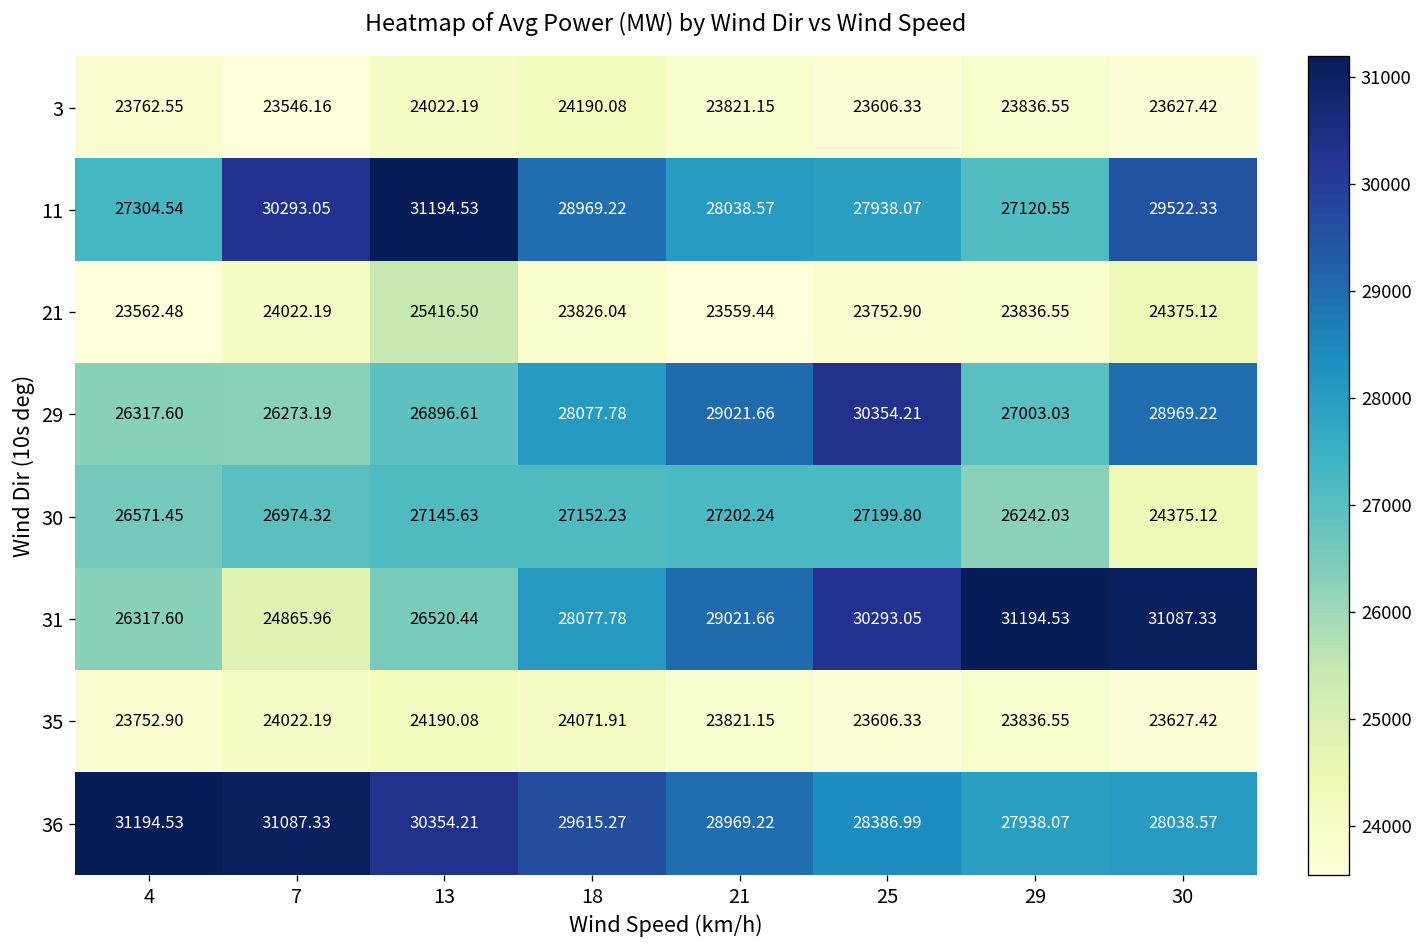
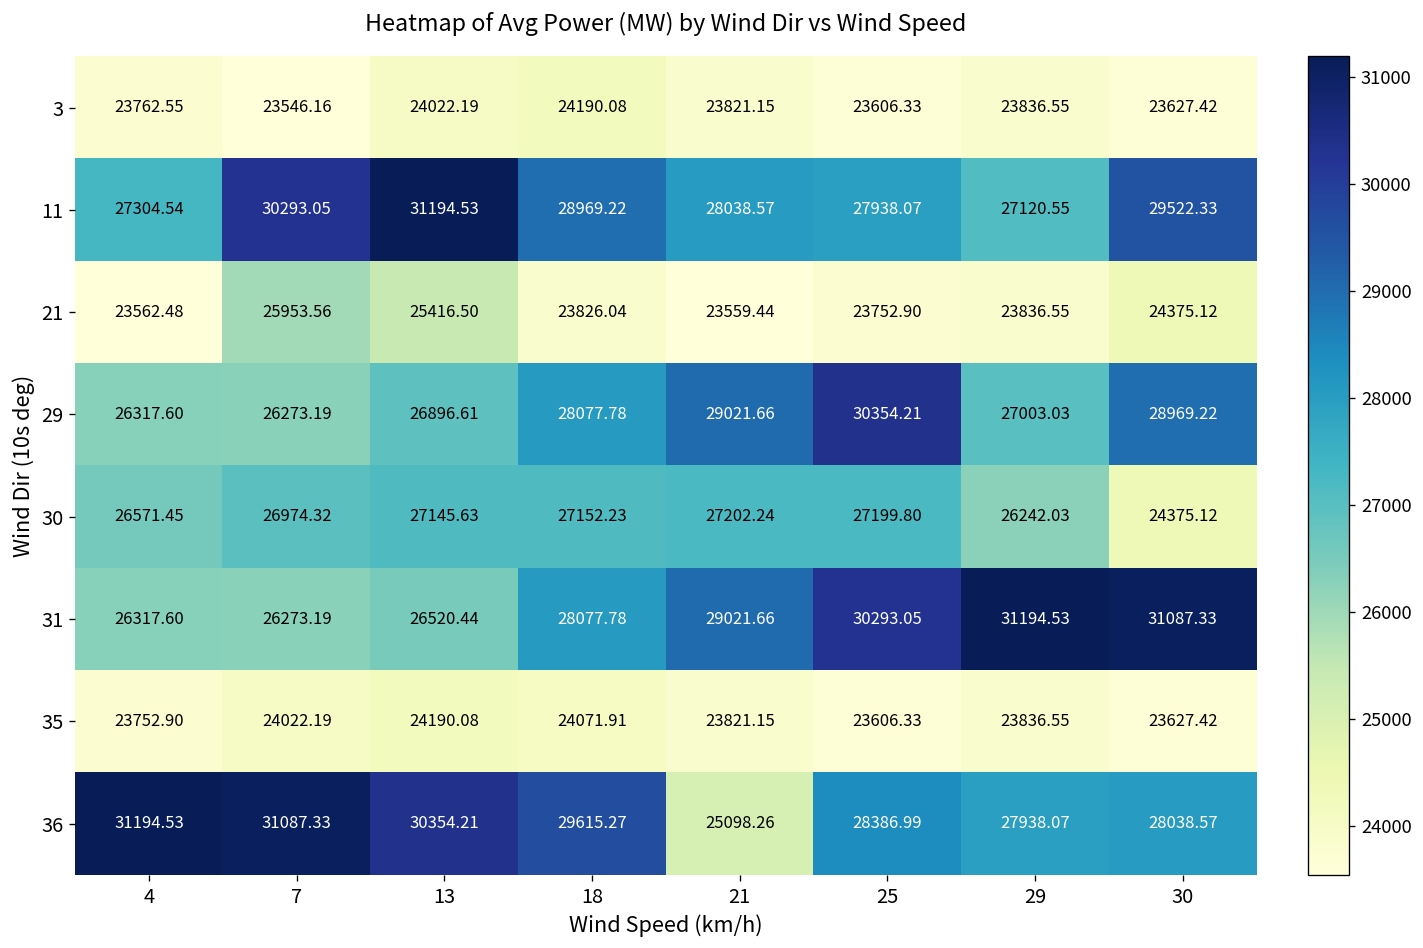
21, 7: 24022.19 -> 25953.56
31, 7: 24865.96 -> 26273.19
36, 21: 28969.22 -> 25098.26
